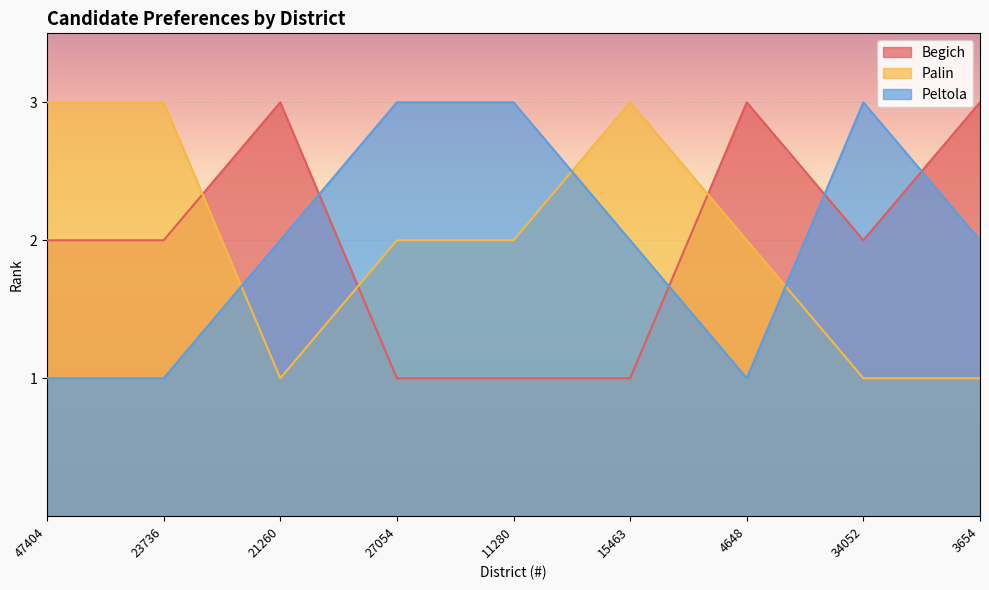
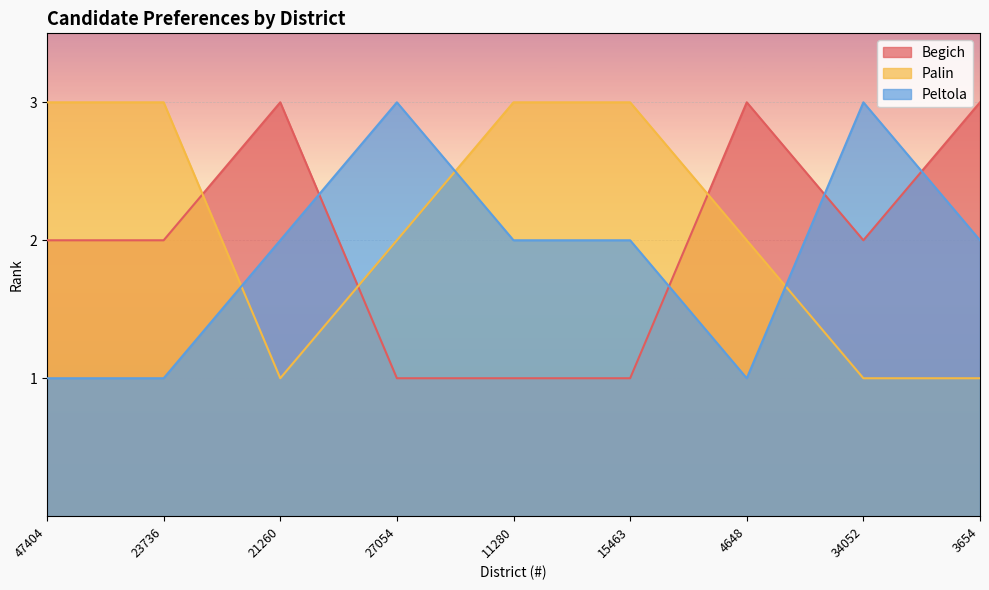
Palin, 11280: 2 -> 3
Peltola, 11280: 3 -> 2
